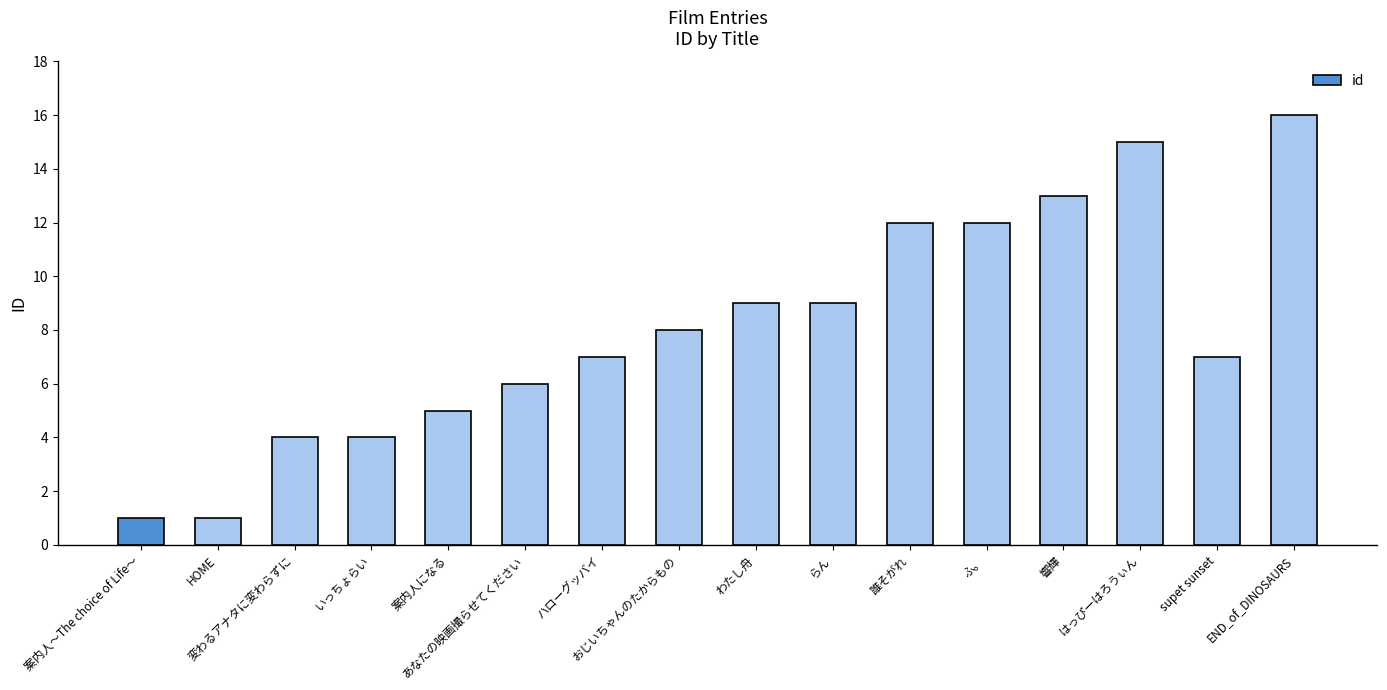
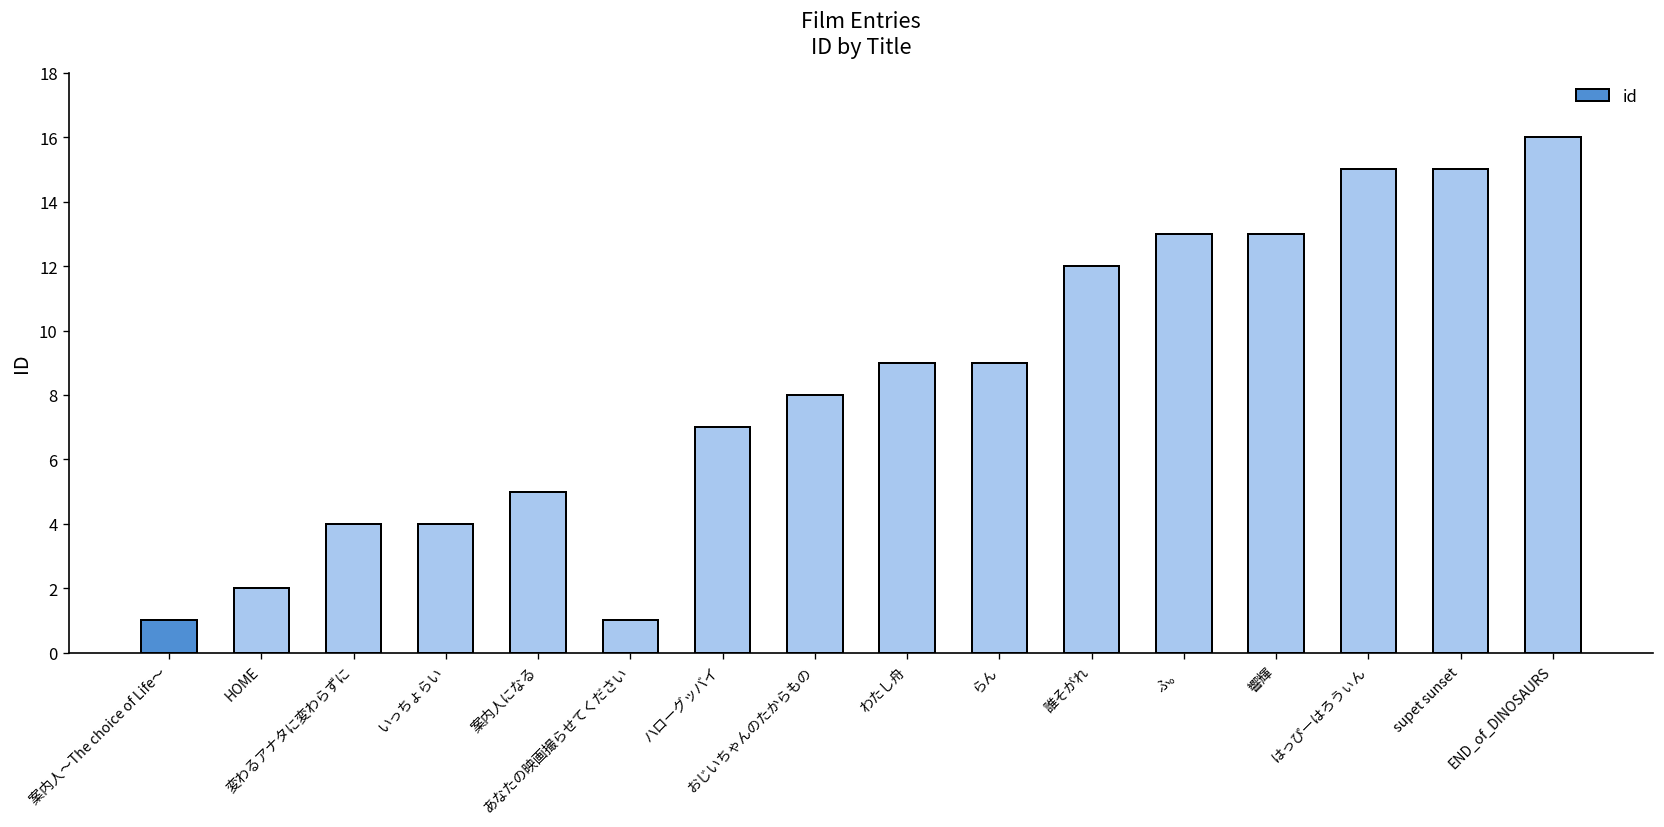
HOME: 1 -> 2
あなたの映画撮らせてください: 6 -> 1
ふ。: 12 -> 13
supet sunset: 7 -> 15
